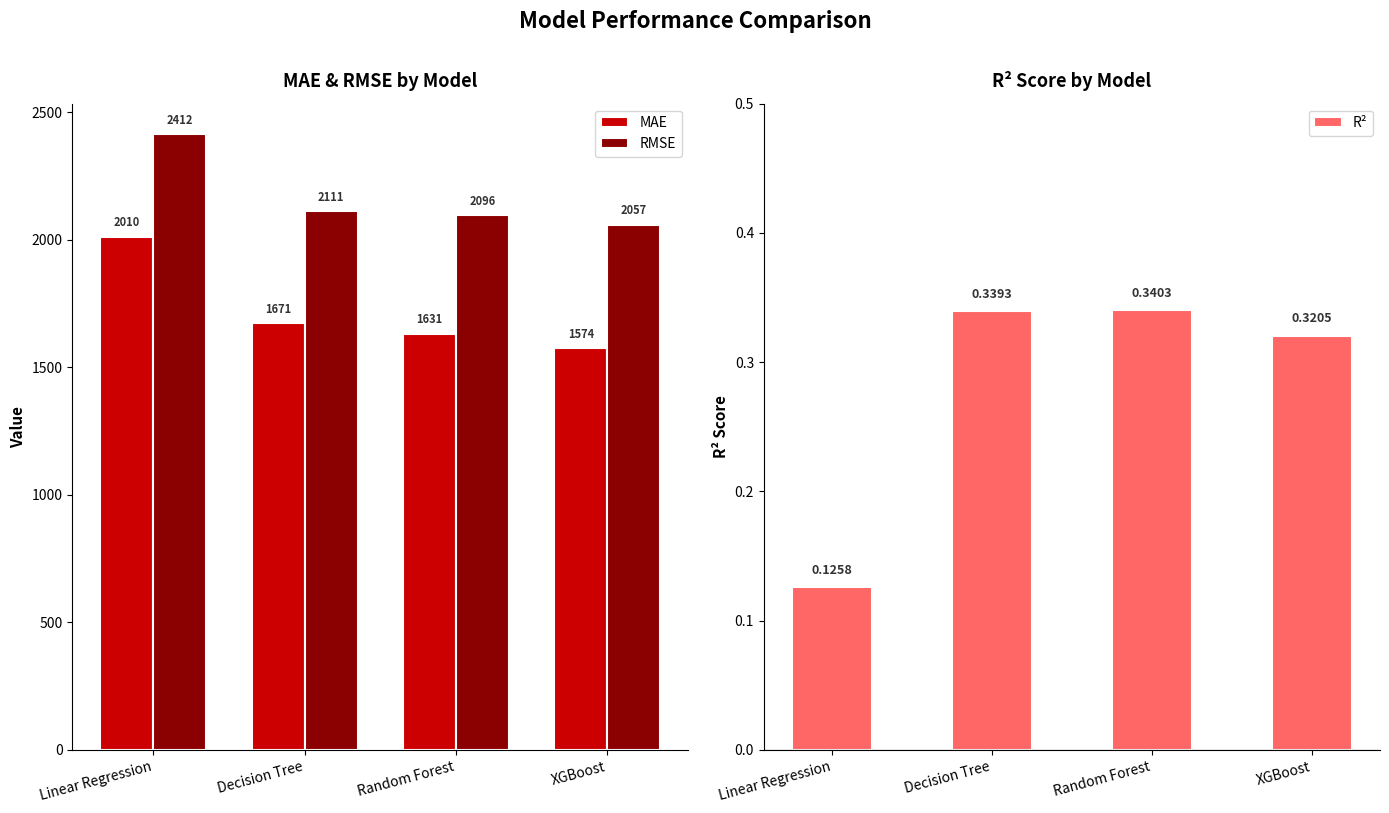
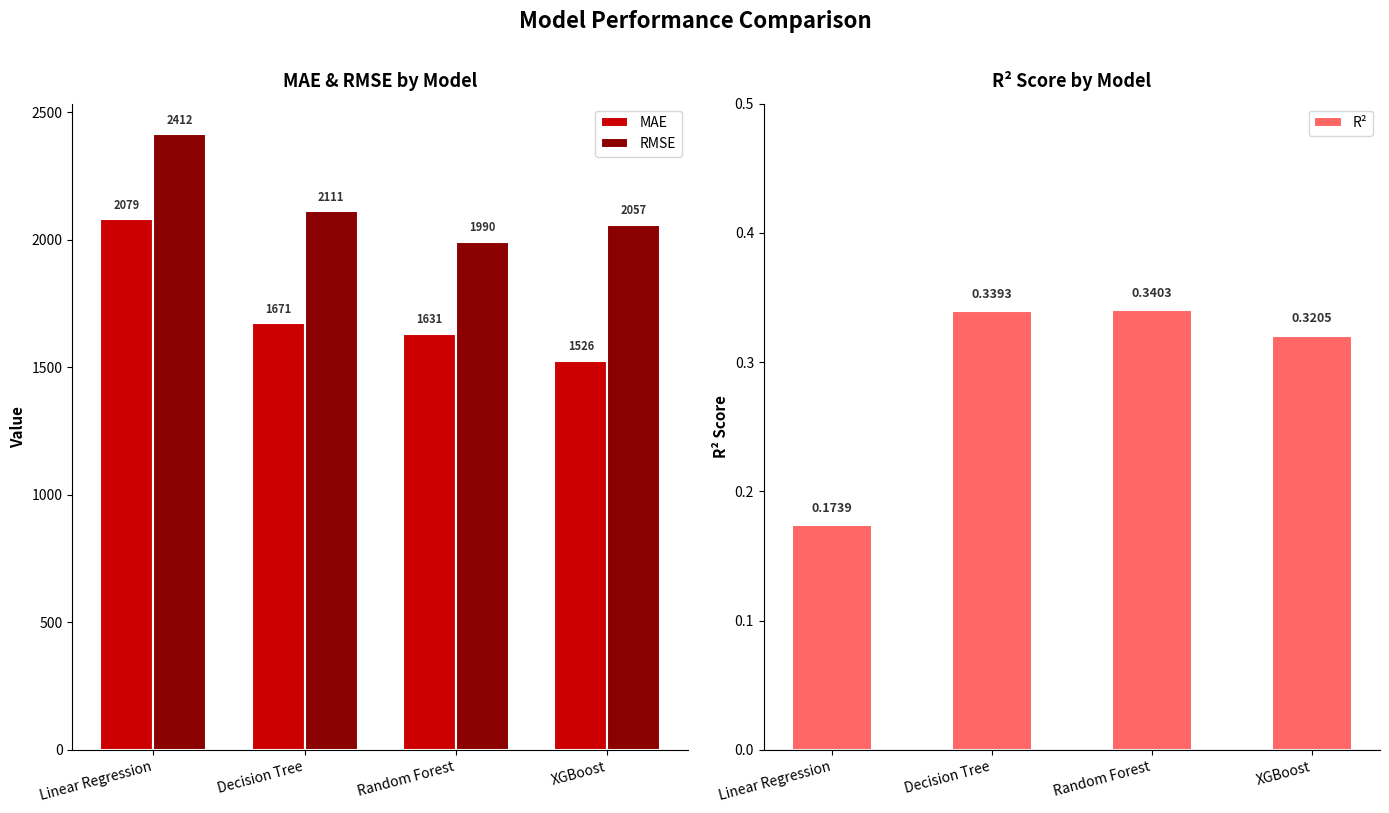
MAE & RMSE by Model, MAE, Linear Regression: 2010 -> 2079
MAE & RMSE by Model, RMSE, Random Forest: 2096 -> 1990
MAE & RMSE by Model, MAE, XGBoost: 1574 -> 1526
R² Score by Model, Linear Regression: 0.1258 -> 0.1739
